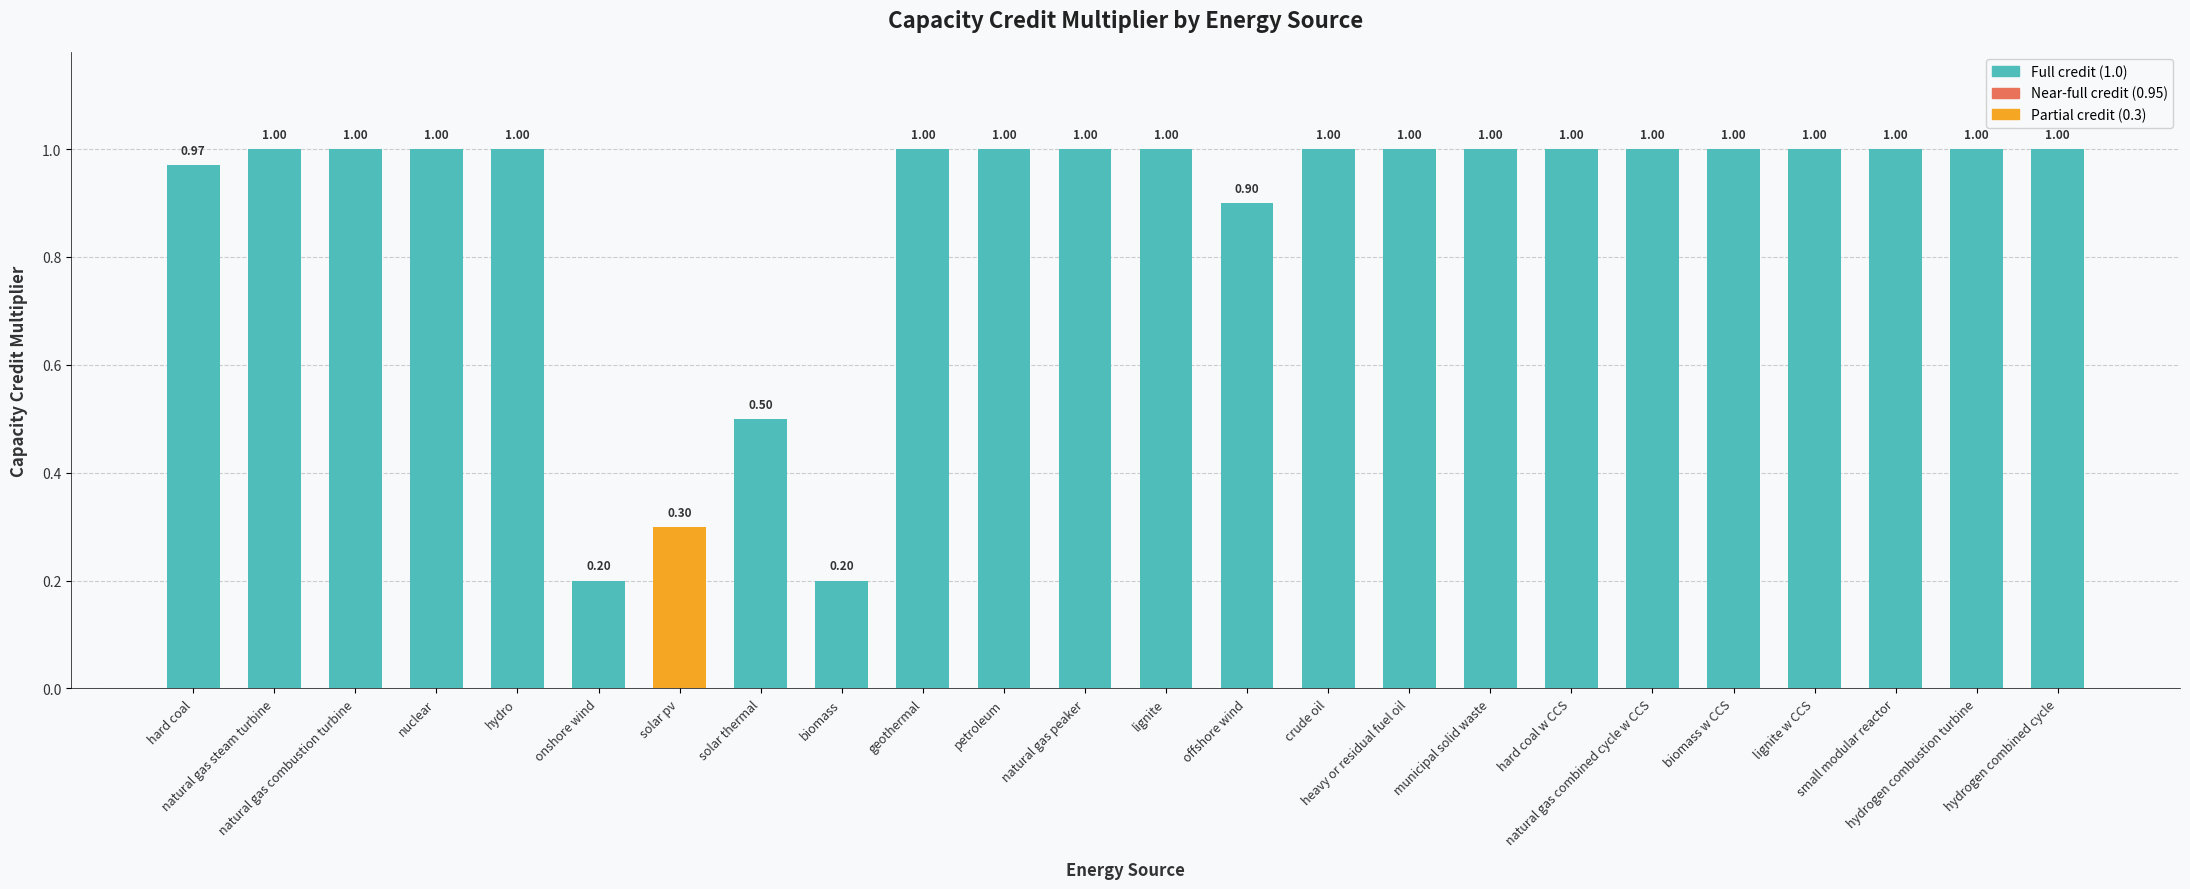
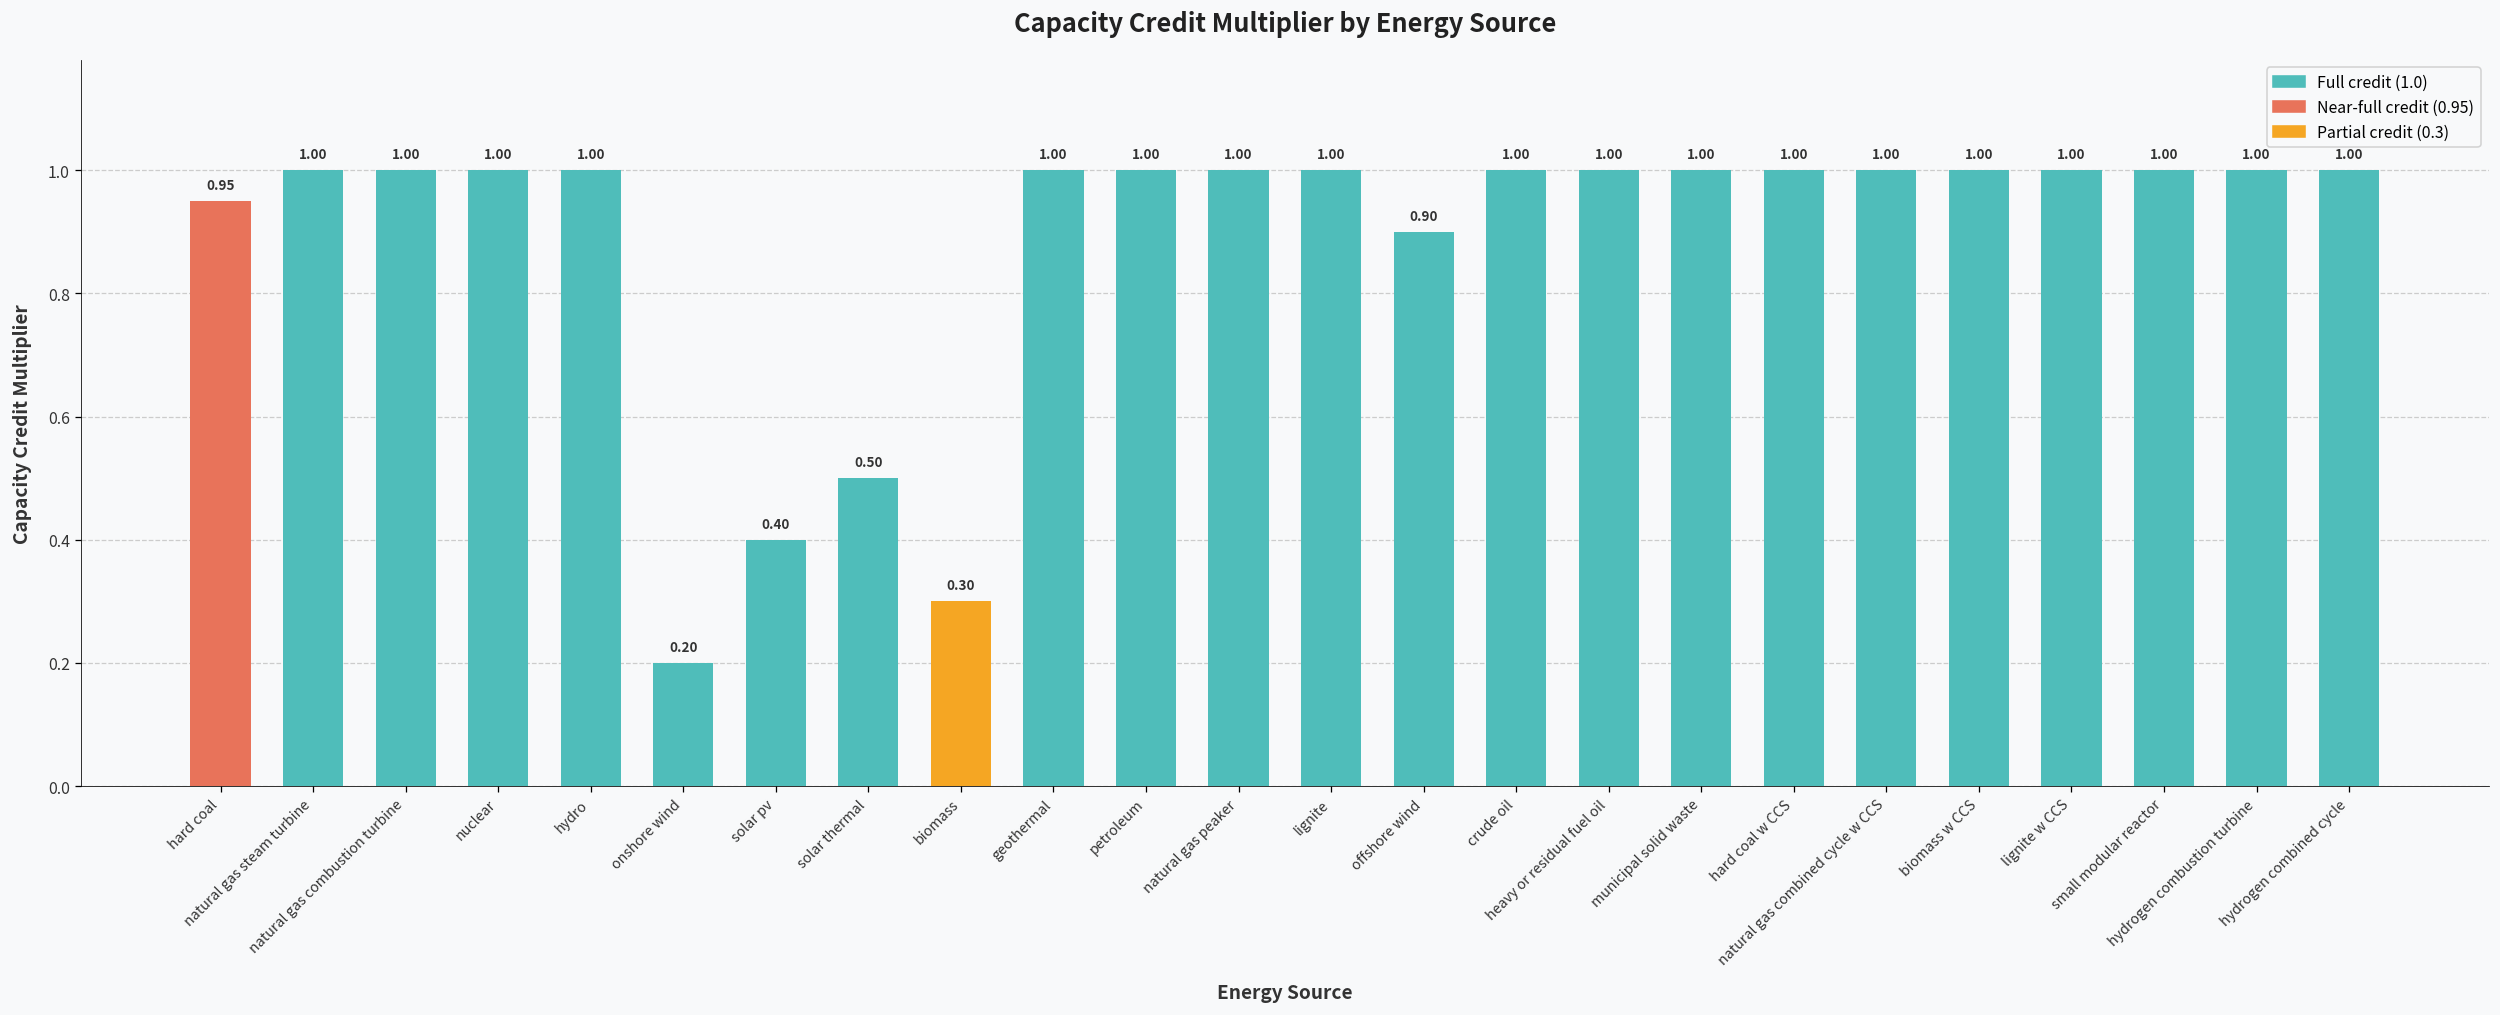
hard coal: 0.97 -> 0.95
solar pv: 0.30 -> 0.40
biomass: 0.20 -> 0.30
